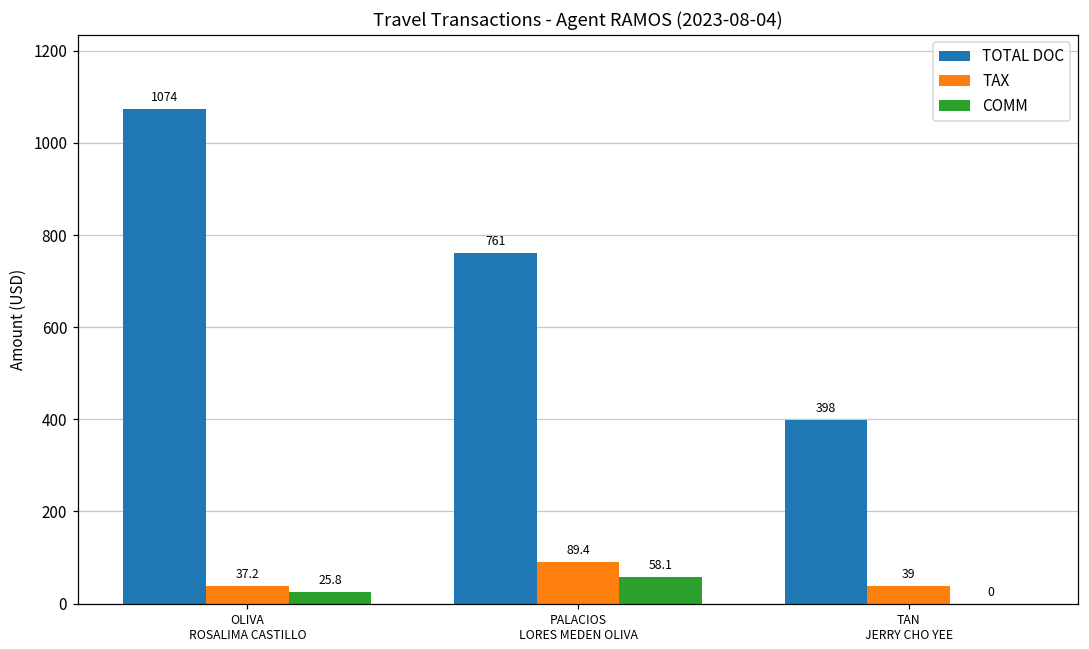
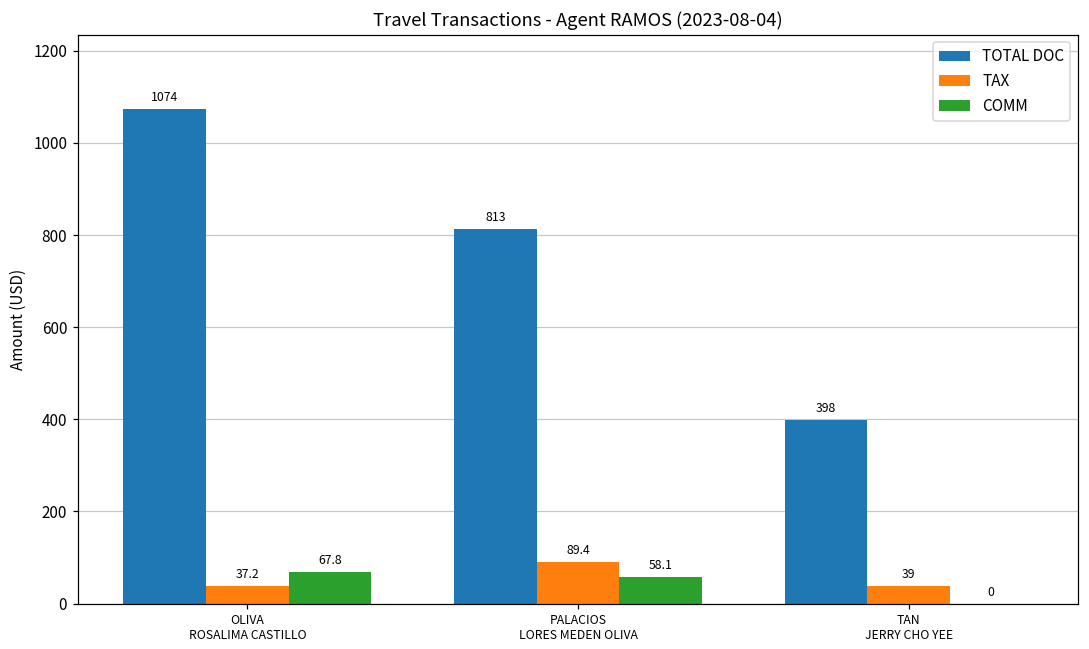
COMM, OLIVA ROSALIMA CASTILLO: 25.8 -> 67.8
TOTAL DOC, PALACIOS LORES MEDEN OLIVA: 761 -> 813
